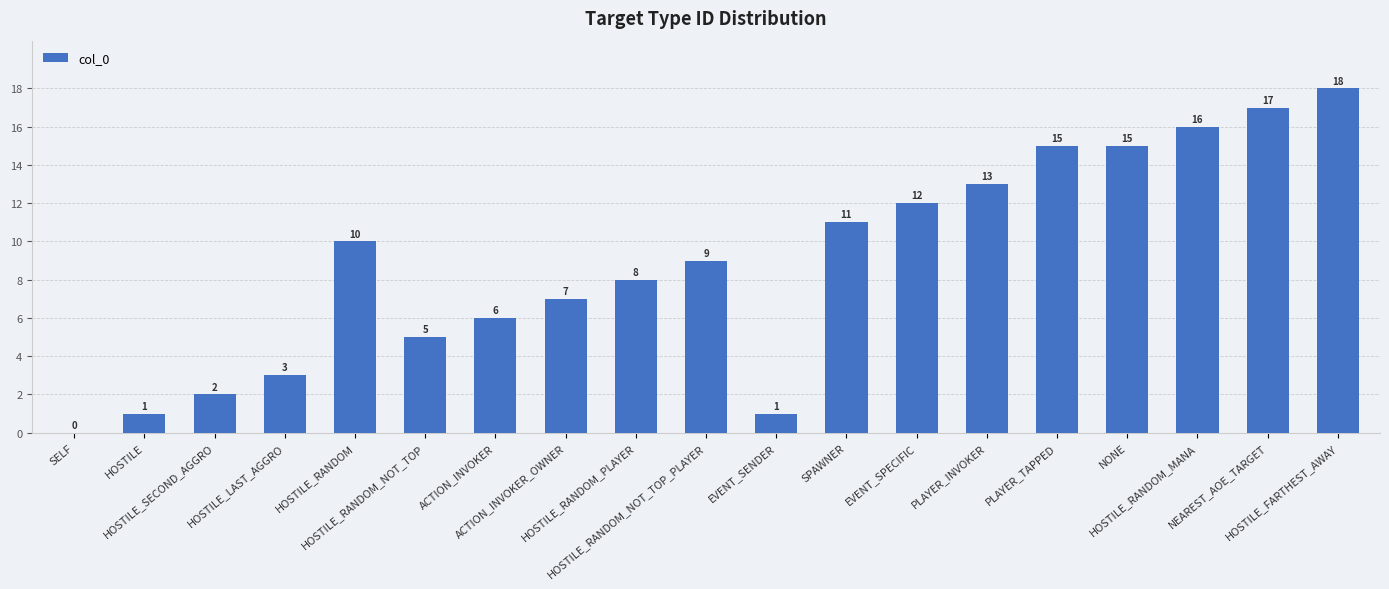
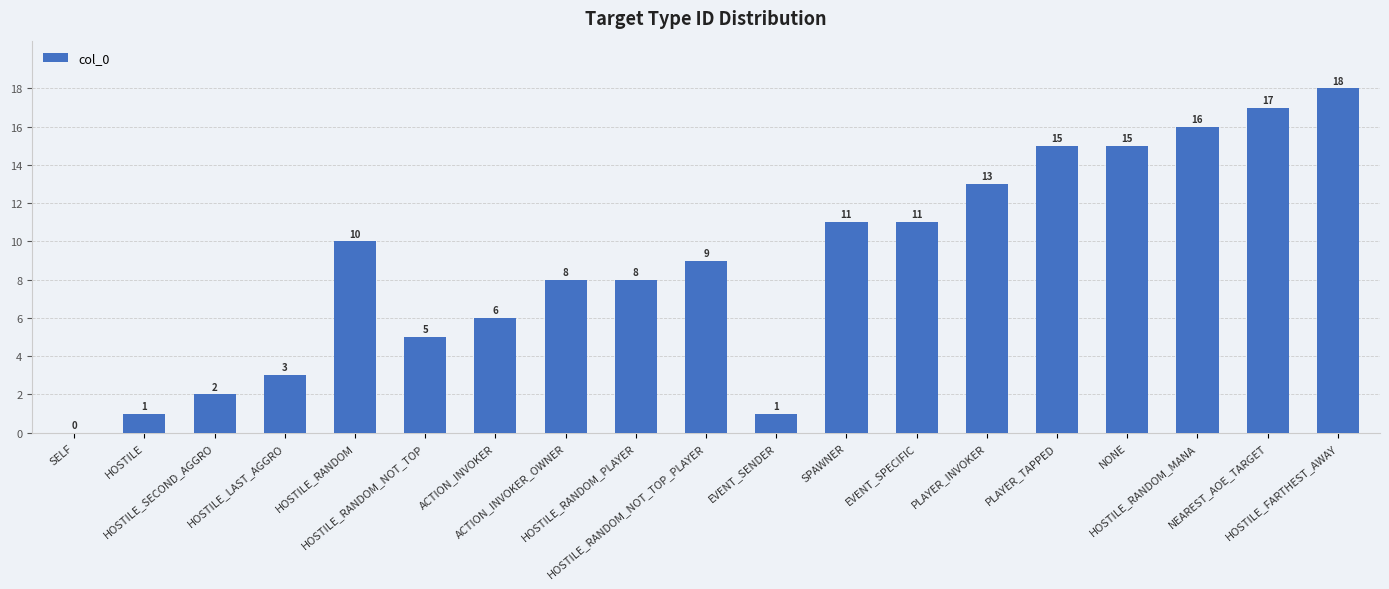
ACTION_INVOKER_OWNER: 7 -> 8
EVENT_SPECIFIC: 12 -> 11
